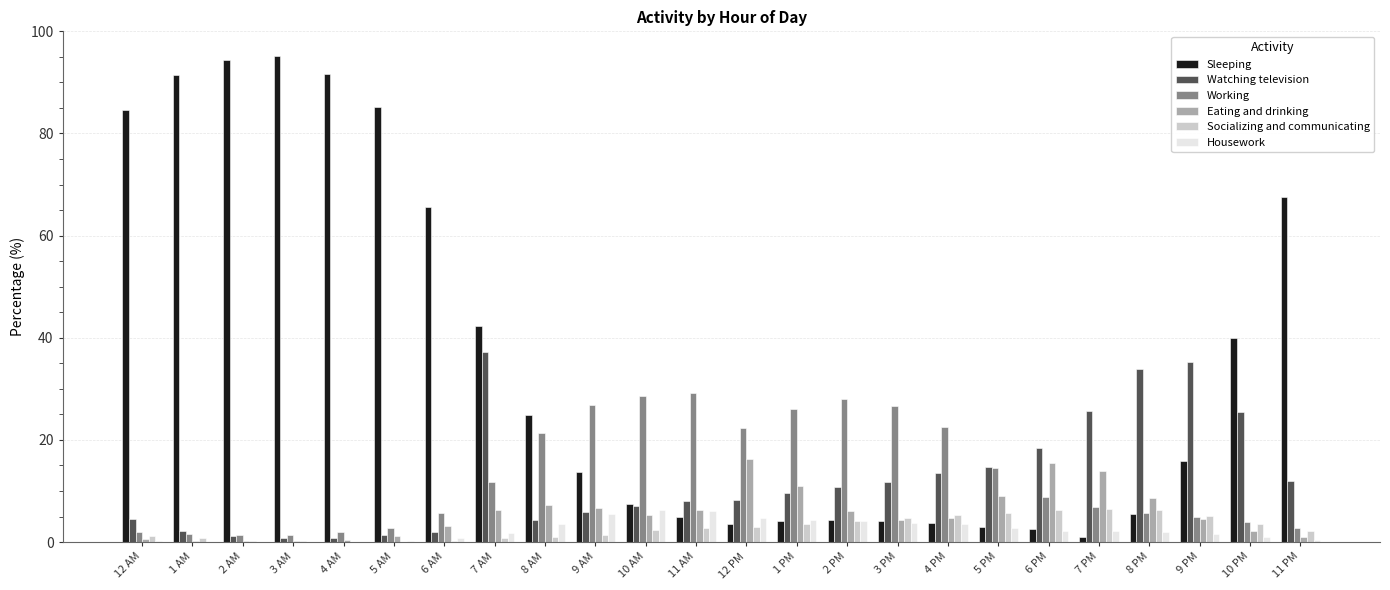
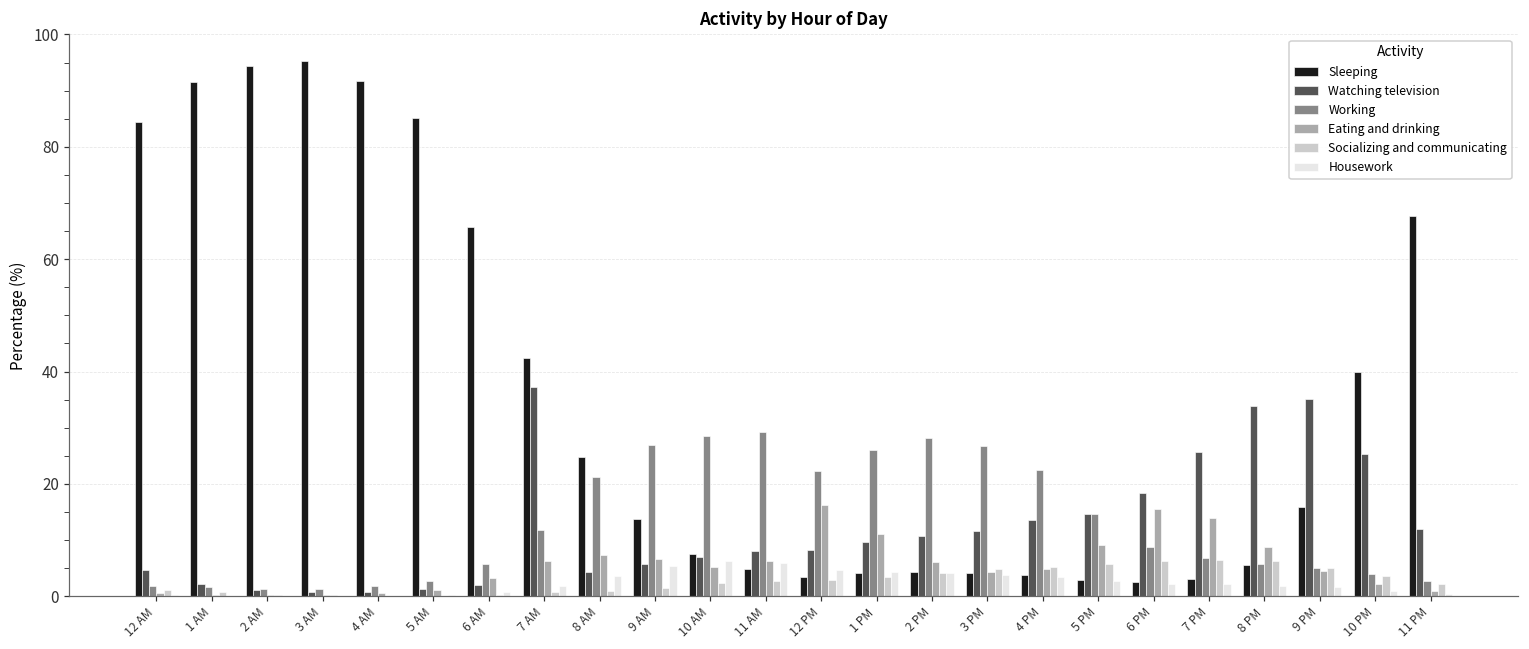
Sleeping, 7 PM: 1 -> 3
